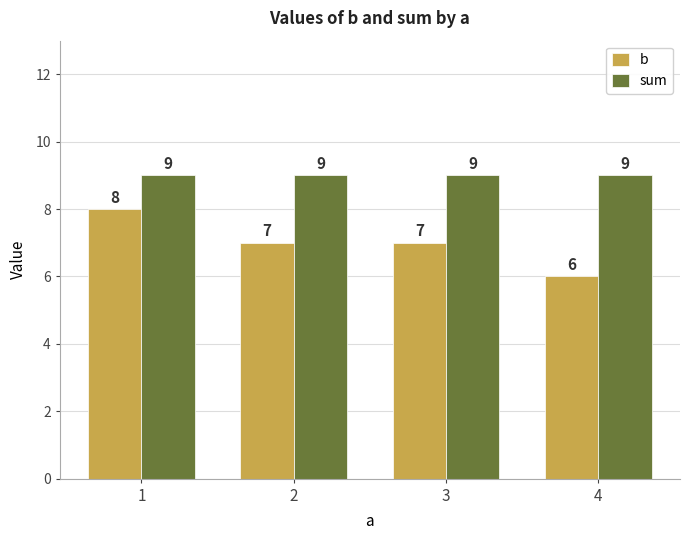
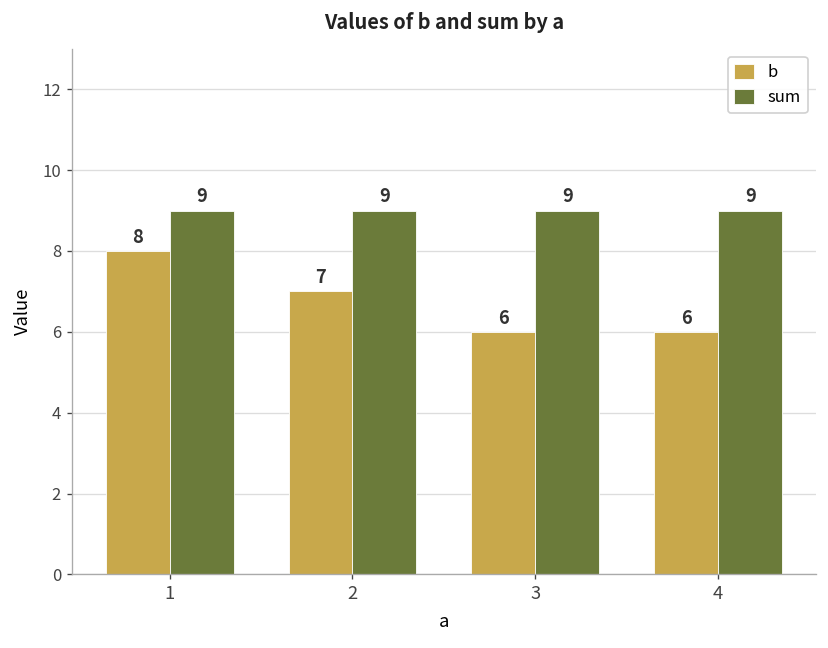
b, 3: 7 -> 6
